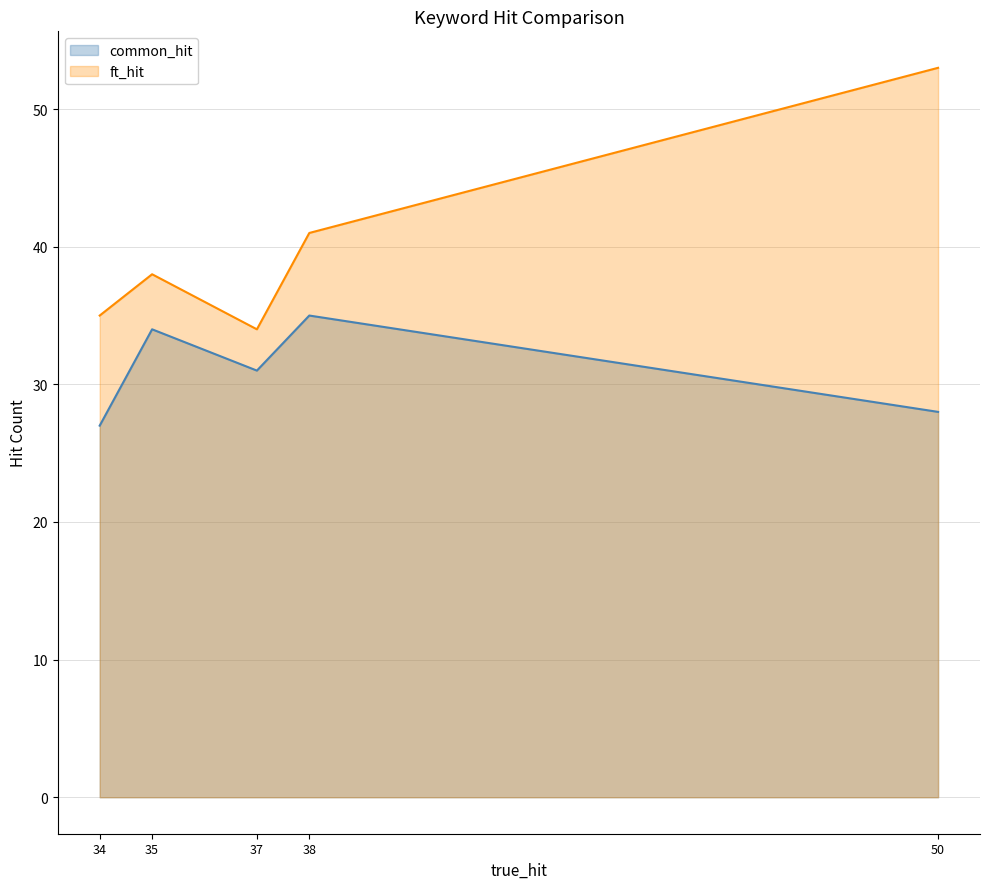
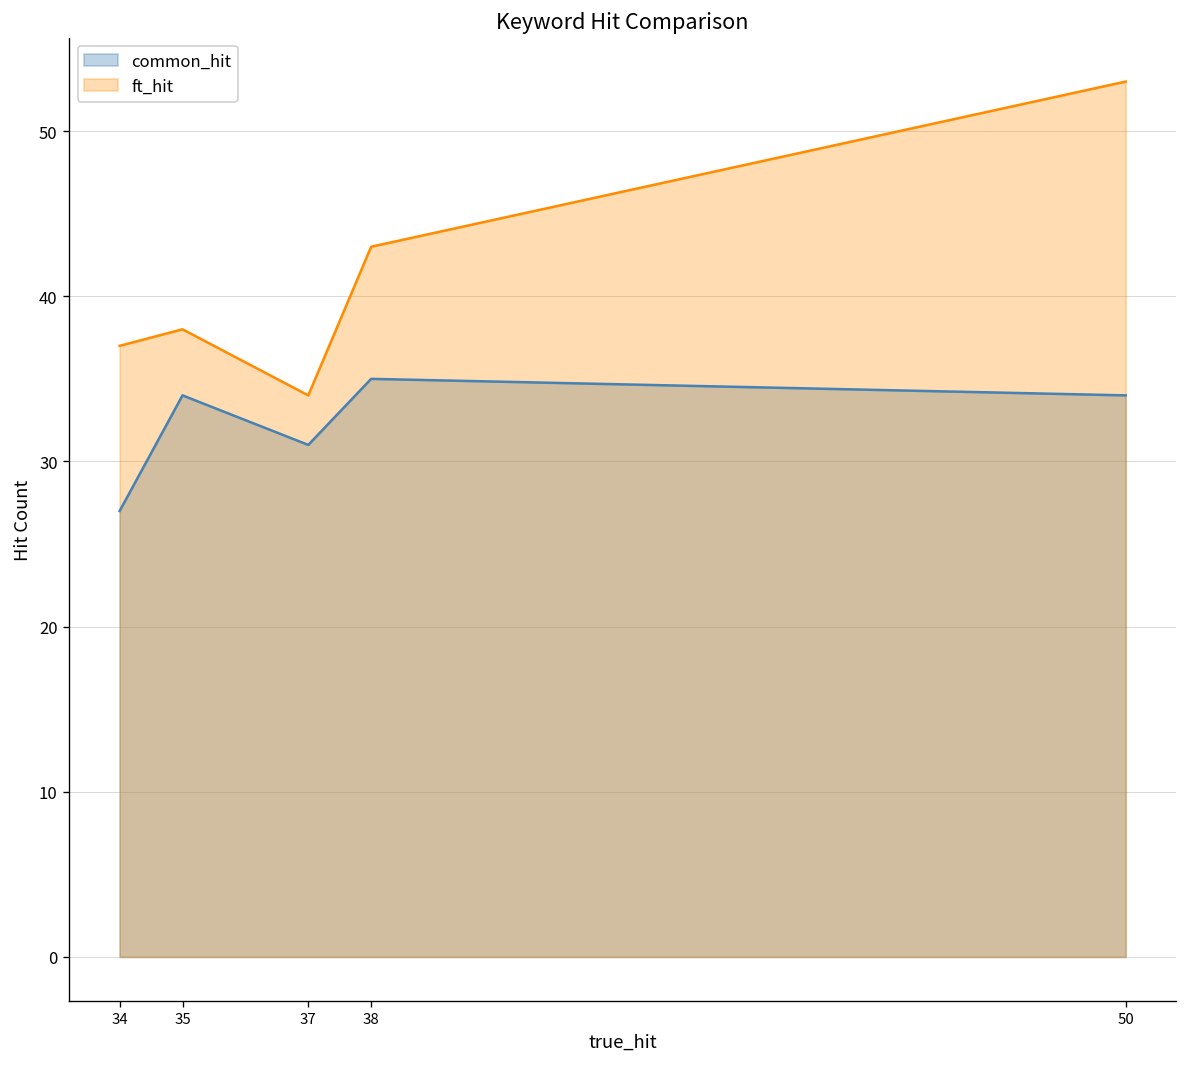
ft_hit, 34: 35 -> 37
ft_hit, 38: 41 -> 43
common_hit, 50: 28 -> 34
